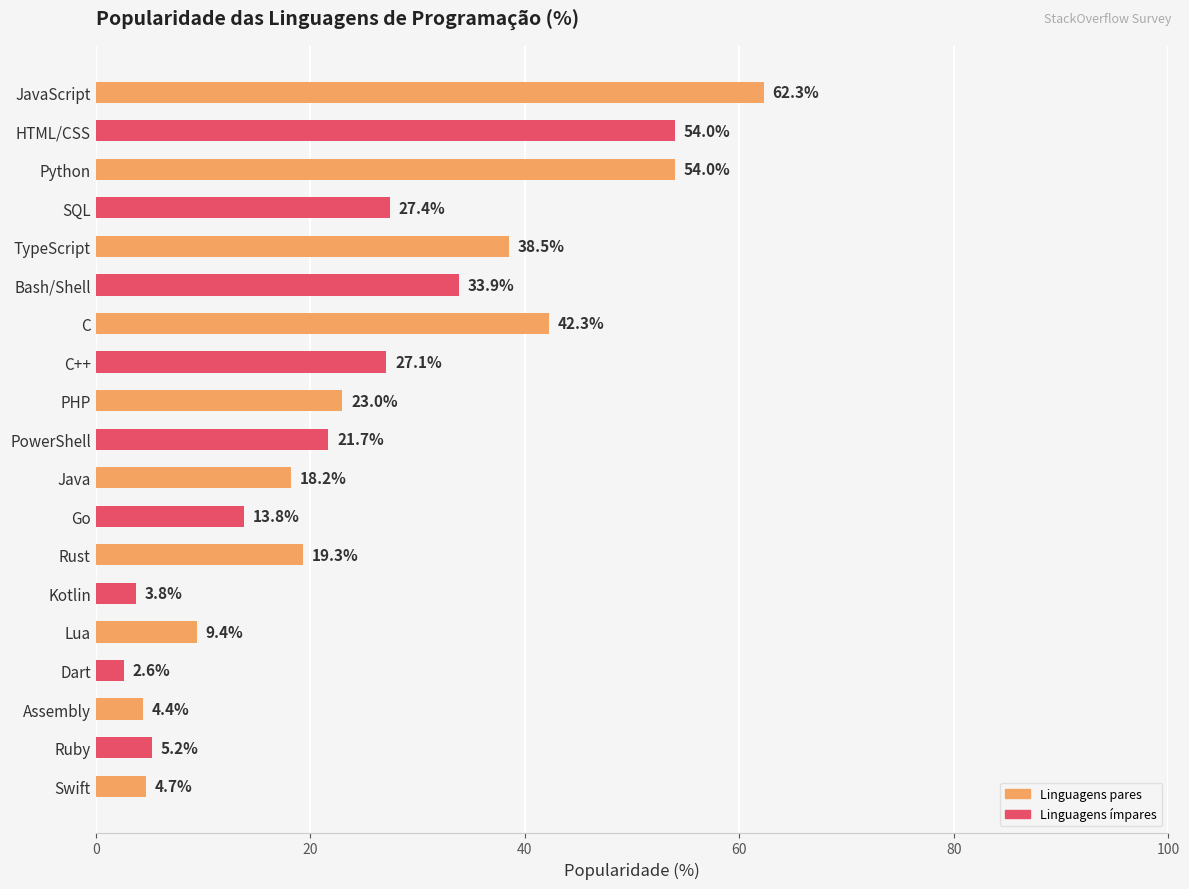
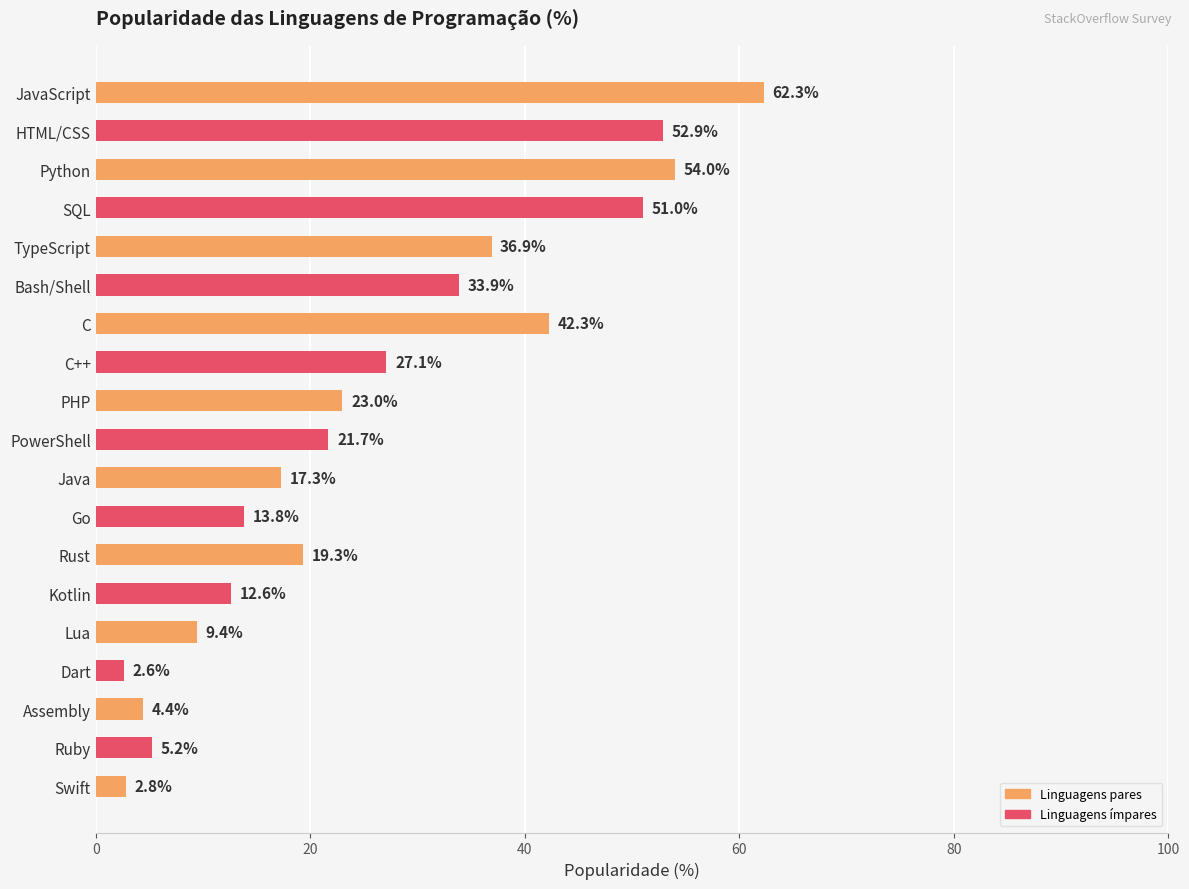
HTML/CSS: 54.0% -> 52.9%
SQL: 27.4% -> 51.0%
TypeScript: 38.5% -> 36.9%
Java: 18.2% -> 17.3%
Kotlin: 3.8% -> 12.6%
Swift: 4.7% -> 2.8%
